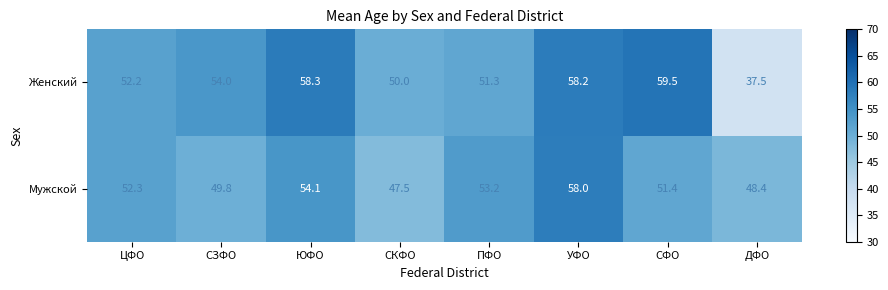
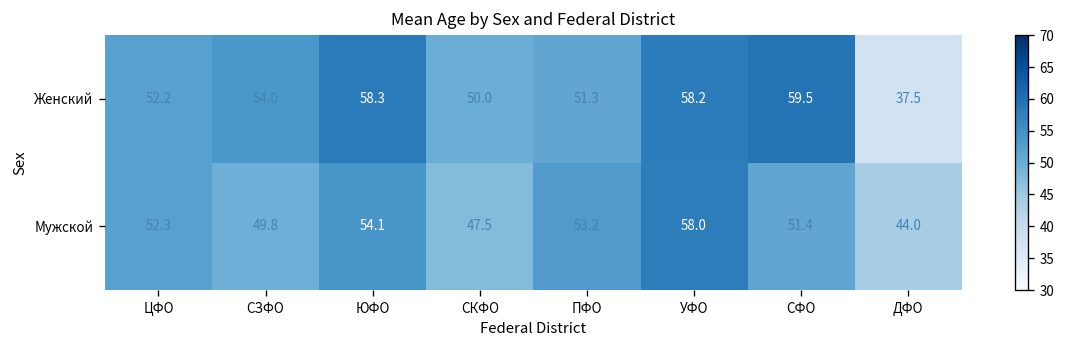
Мужской, ДФО: 48.4 -> 44.0
